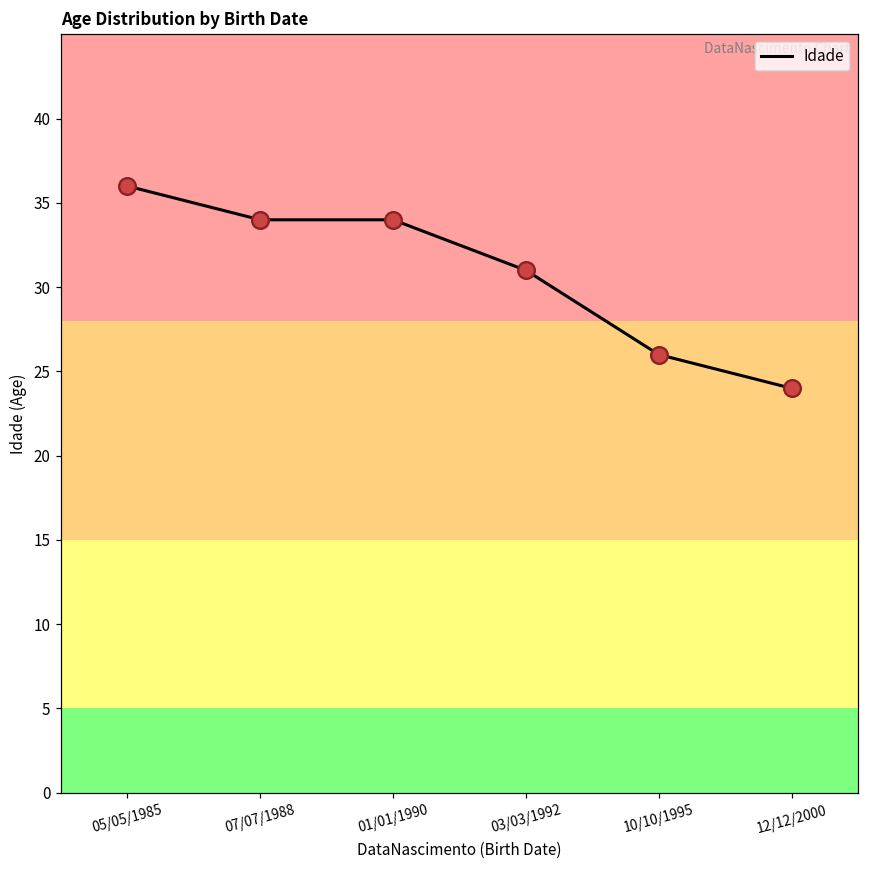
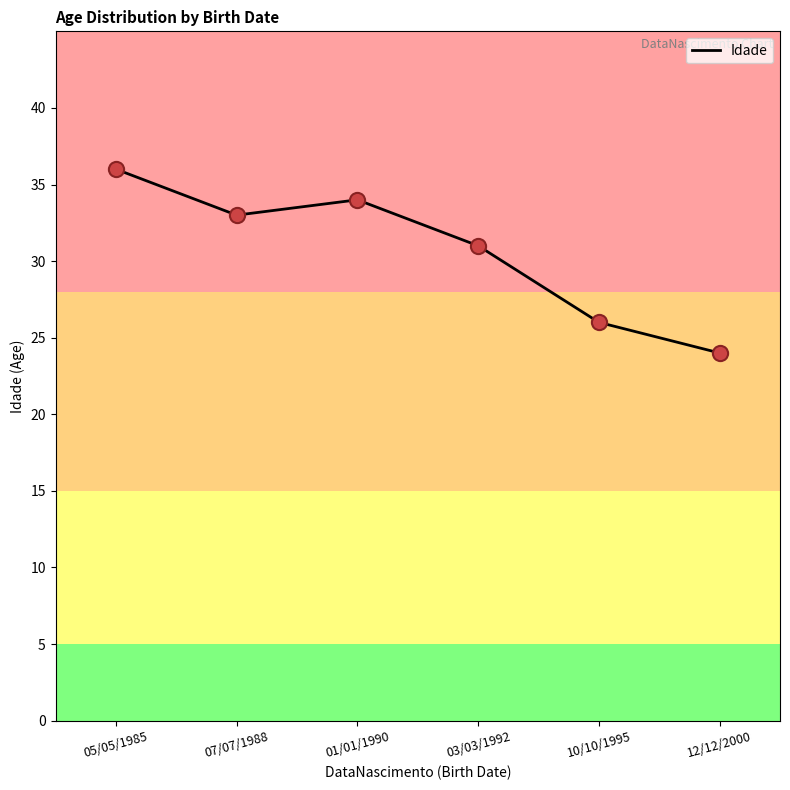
07/07/1988: 34 -> 33
